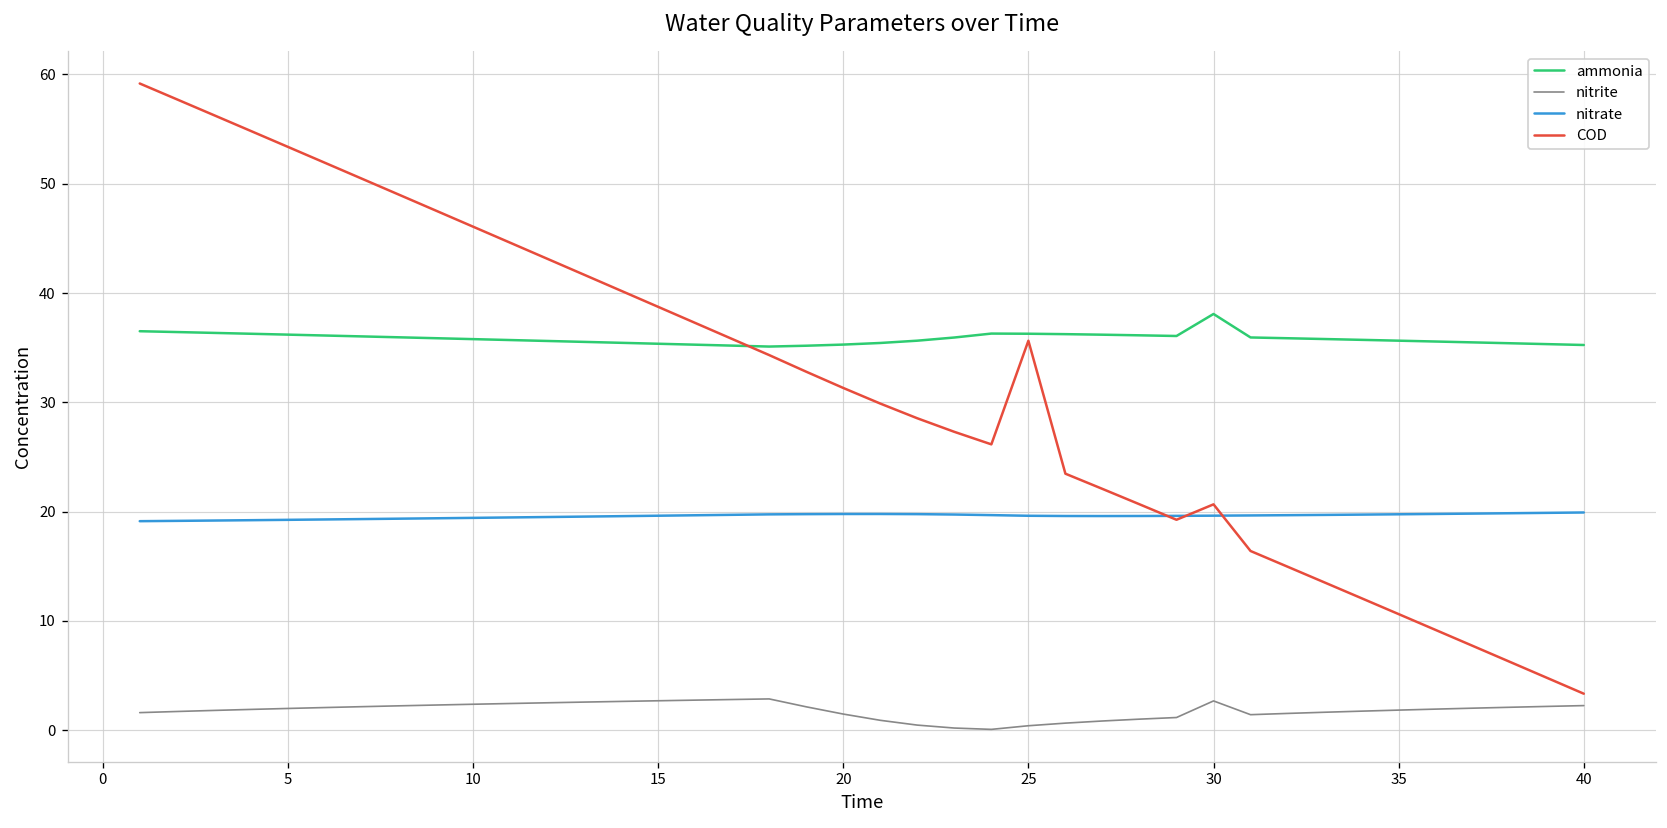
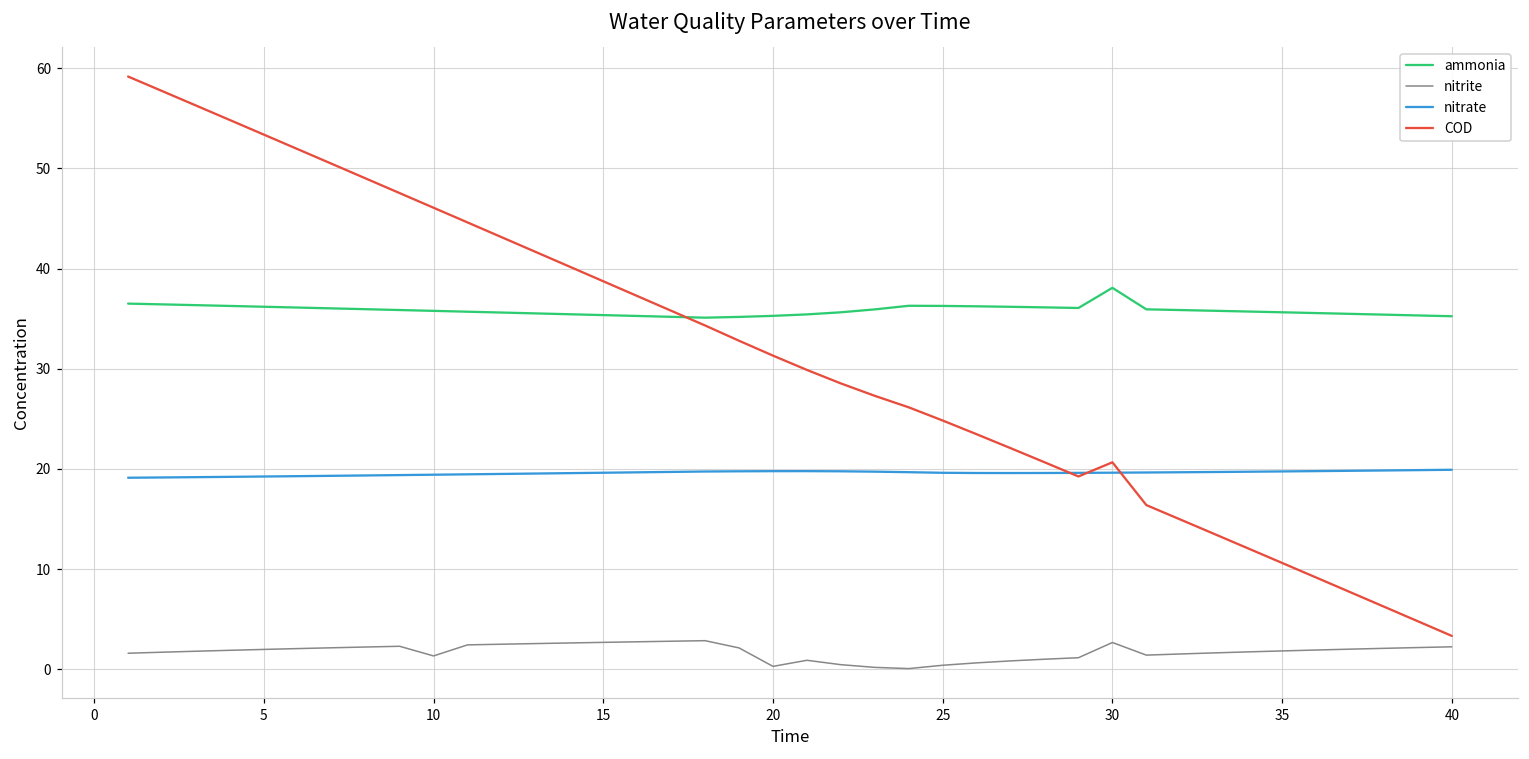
nitrite, 10: 2 -> 1
nitrite, 20: 1 -> 0
COD, 25: 36 -> 25
